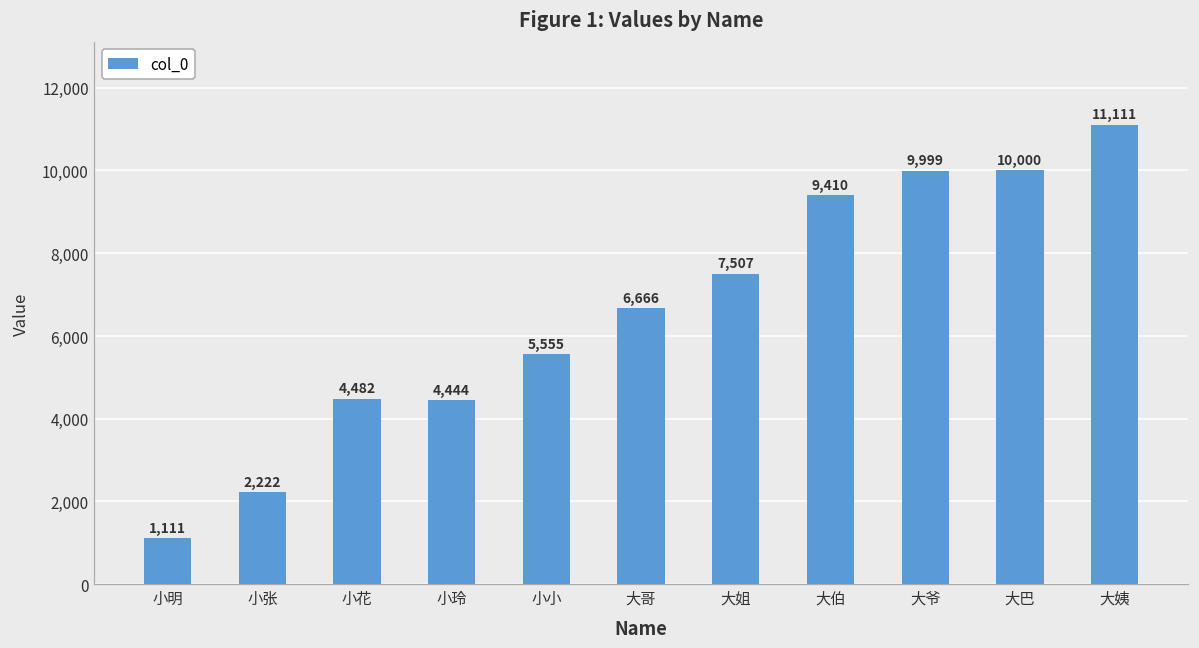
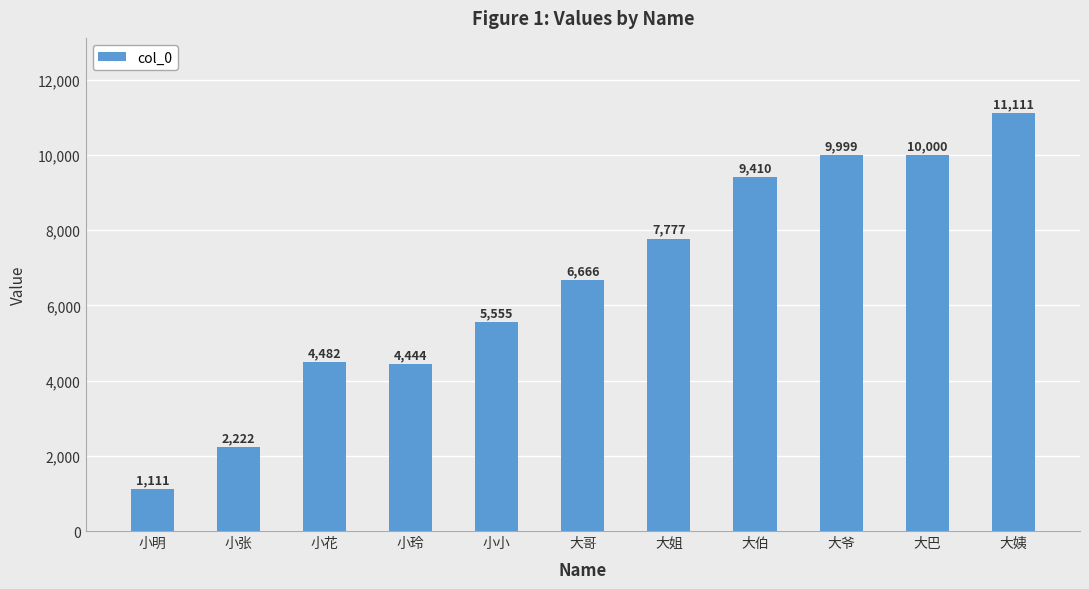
大姐: 7,507 -> 7,777
